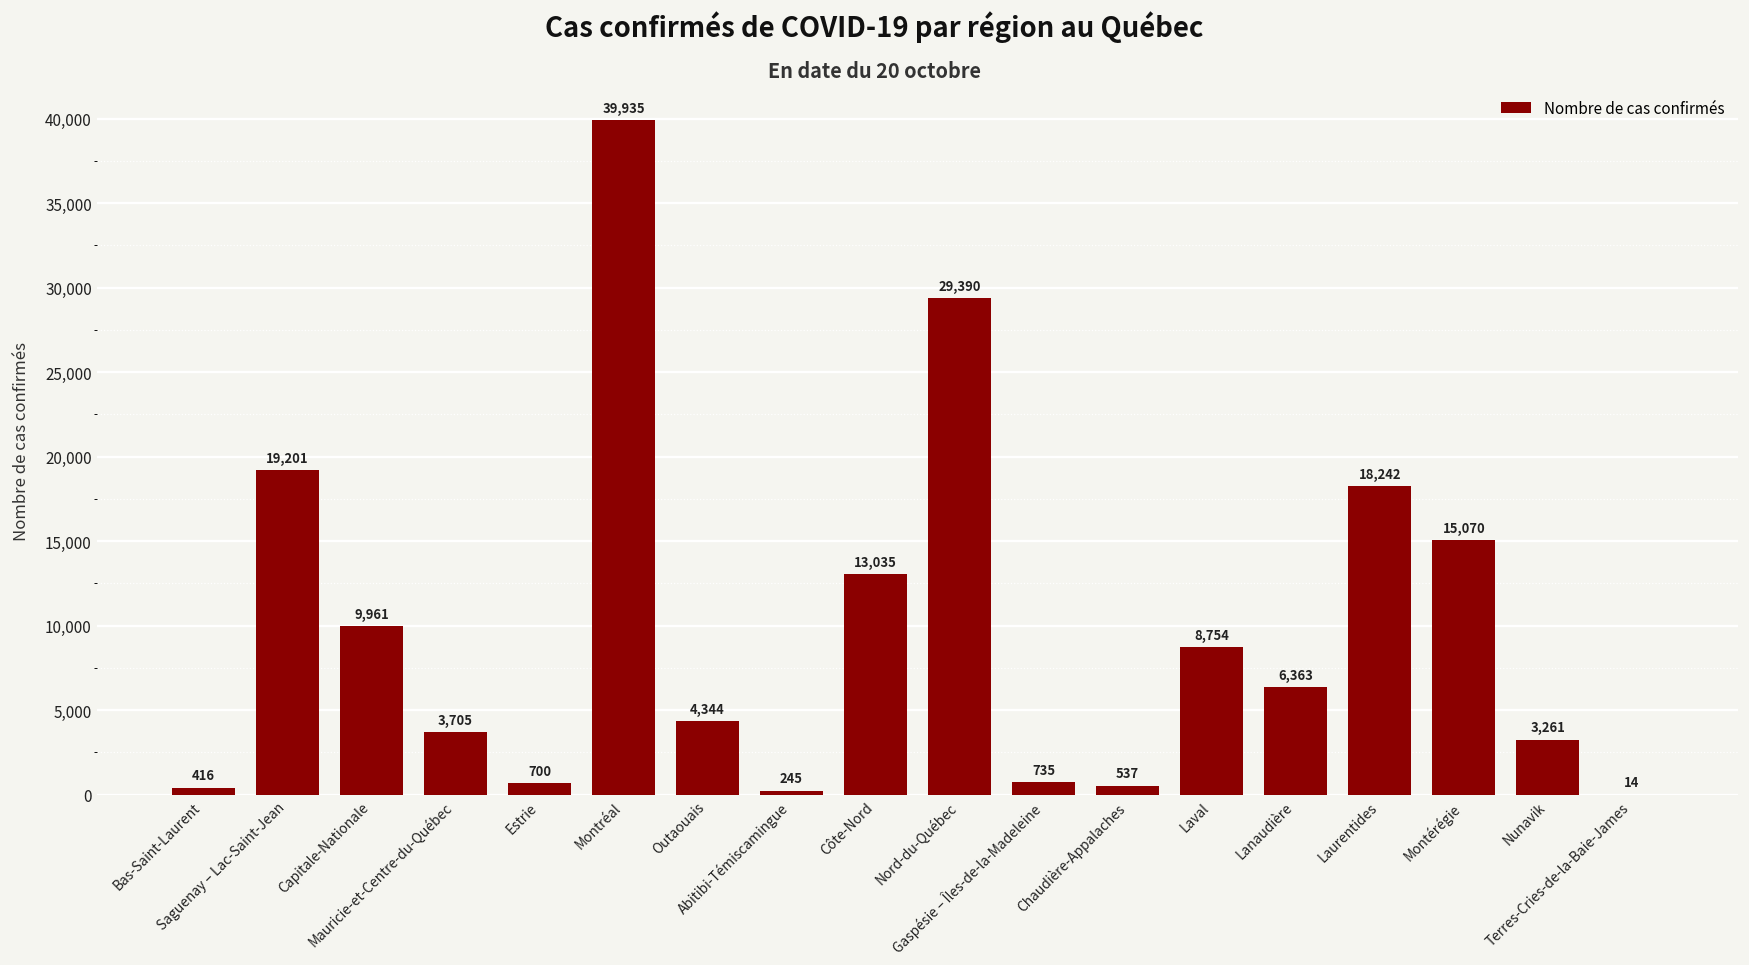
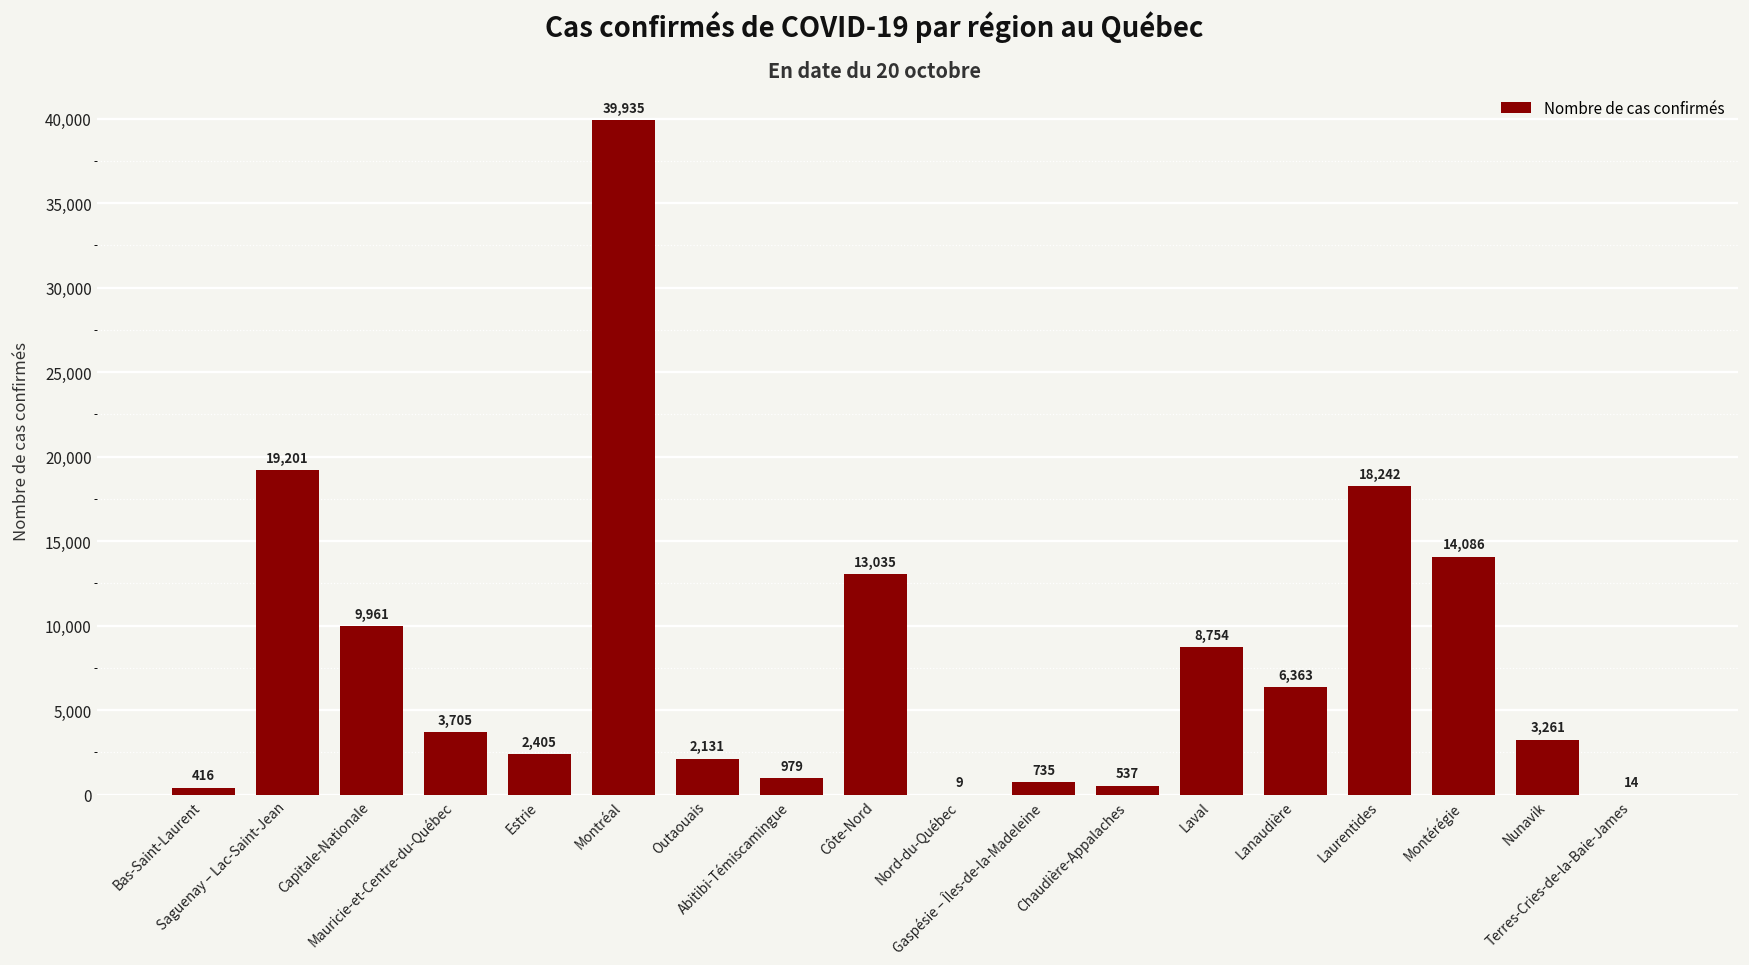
Estrie: 700 -> 2,405
Outaouais: 4,344 -> 2,131
Abitibi-Témiscamingue: 245 -> 979
Nord-du-Québec: 29,390 -> 9
Montérégie: 15,070 -> 14,086
